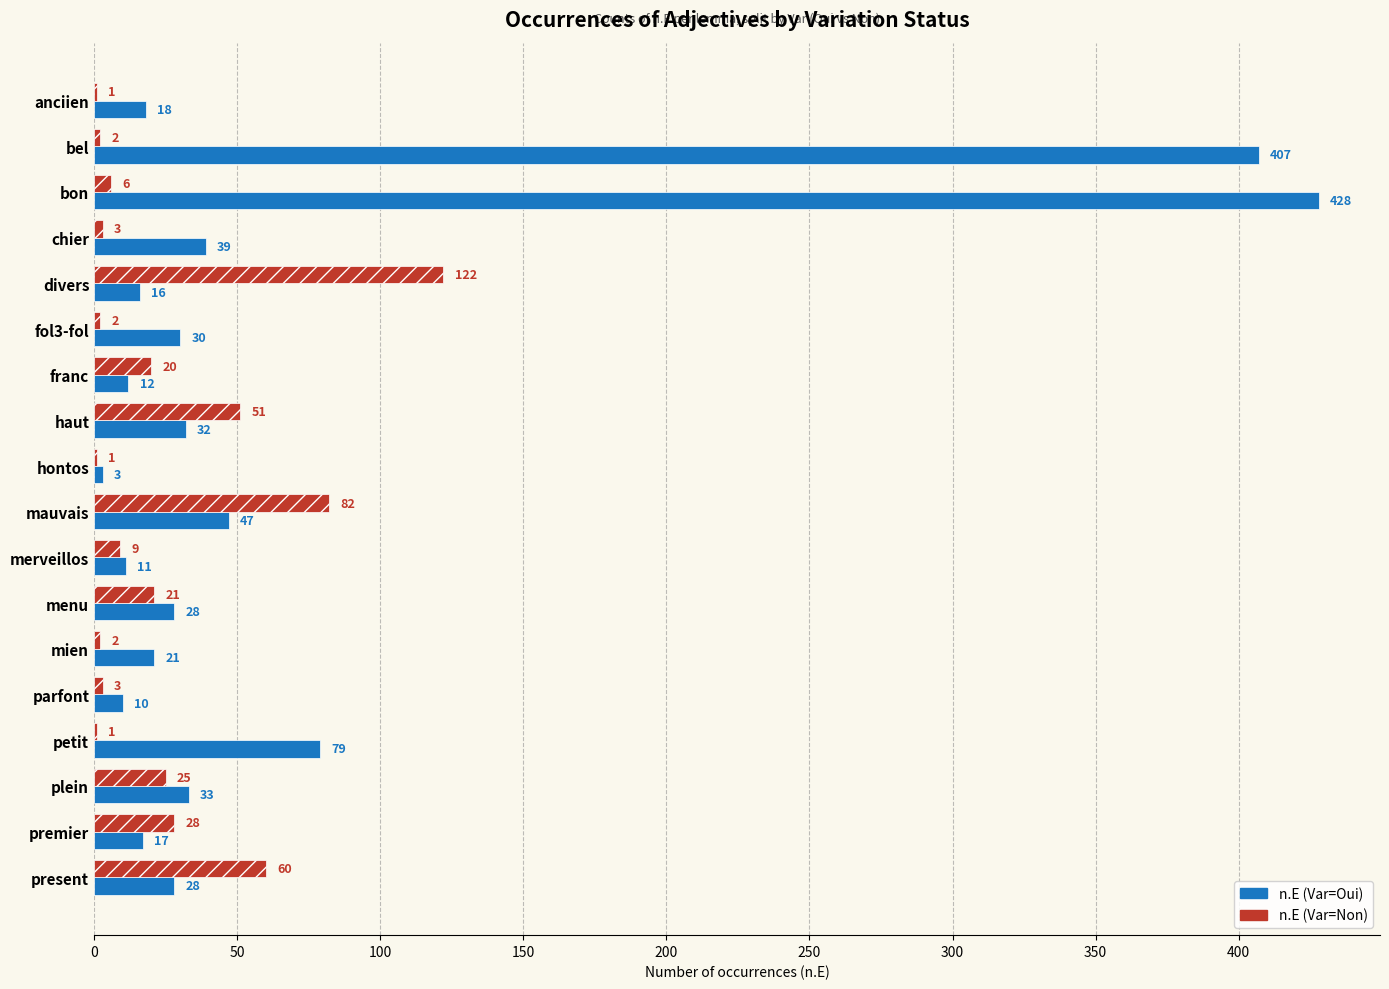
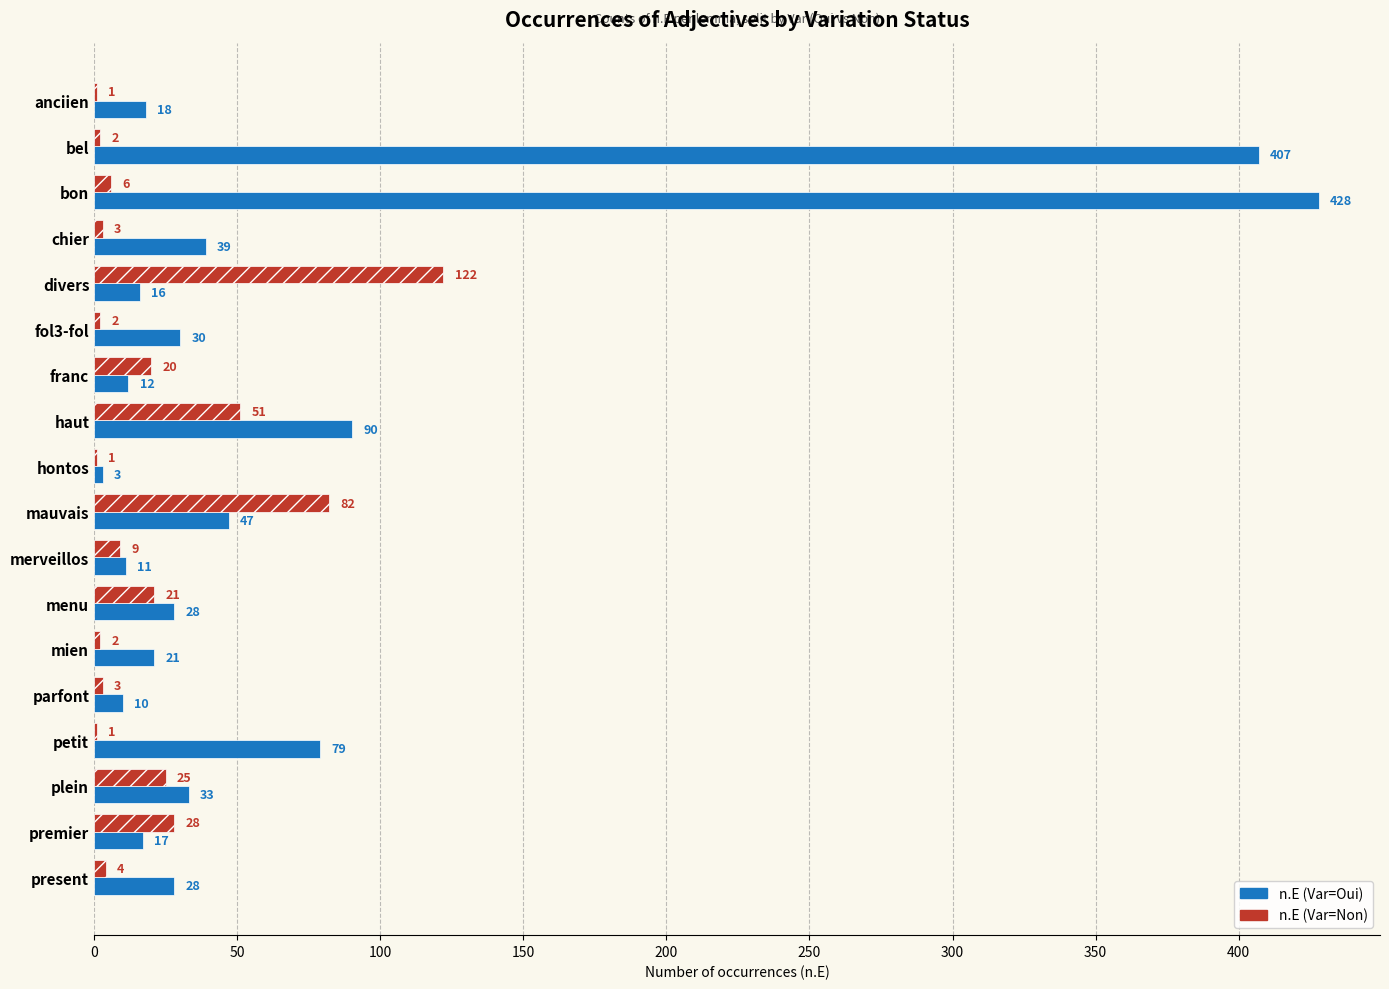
n.E (Var=Oui), haut: 32 -> 90
n.E (Var=Non), present: 60 -> 4
